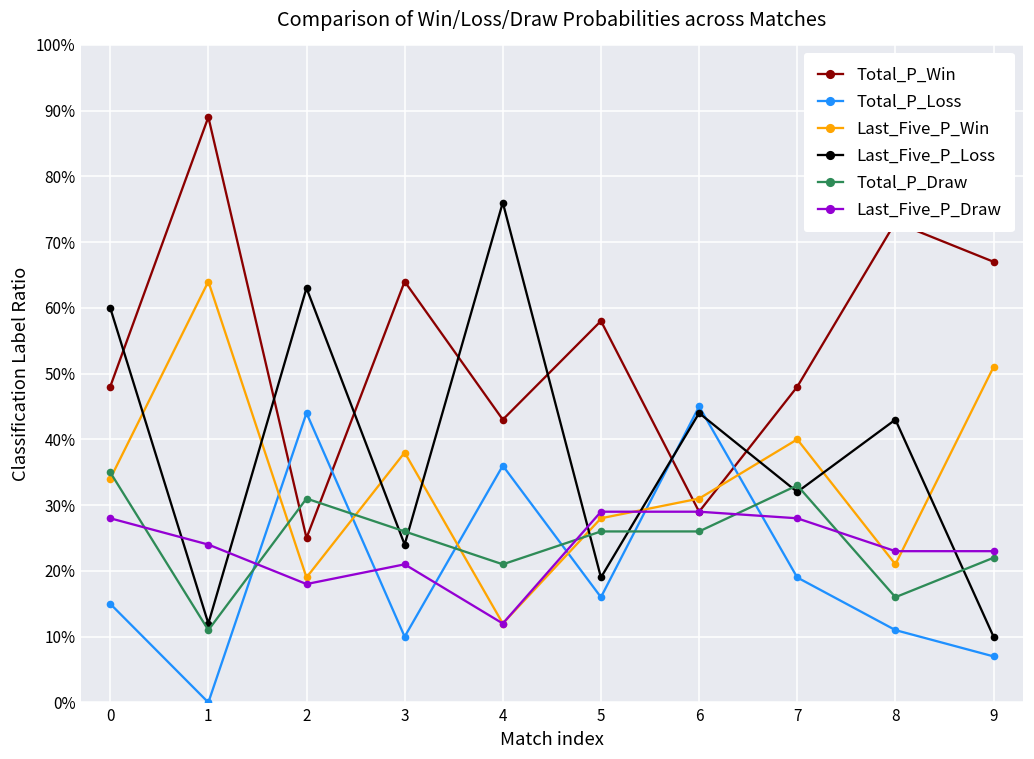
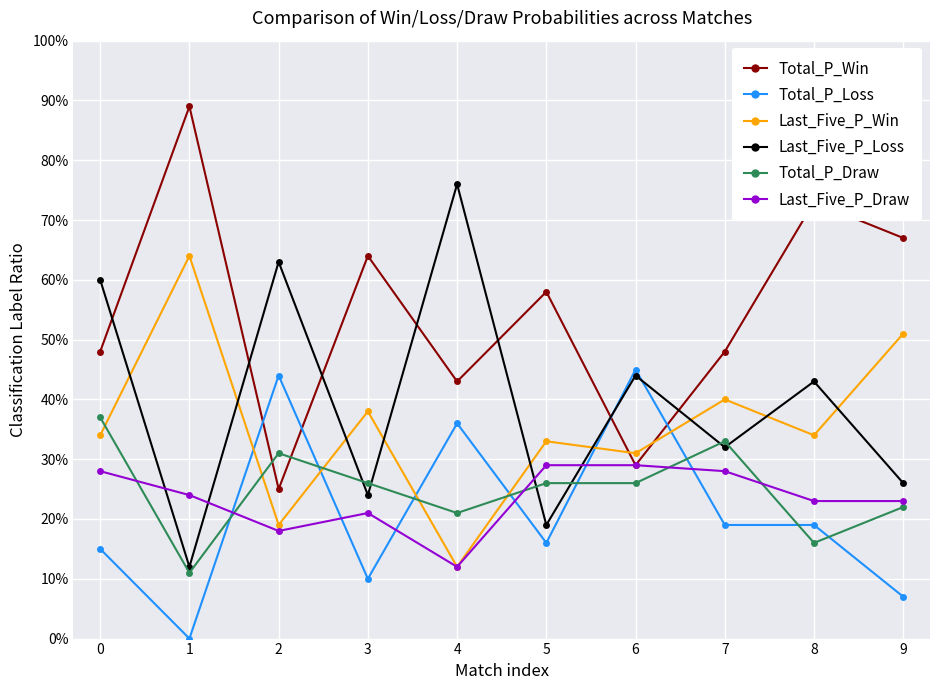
Total_P_Draw, 0: 35% -> 37%
Last_Five_P_Win, 5: 28% -> 33%
Total_P_Loss, 8: 11% -> 19%
Last_Five_P_Win, 8: 21% -> 34%
Last_Five_P_Loss, 9: 10% -> 26%
